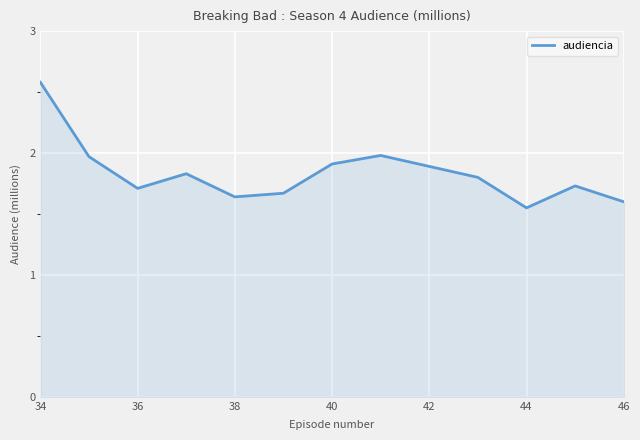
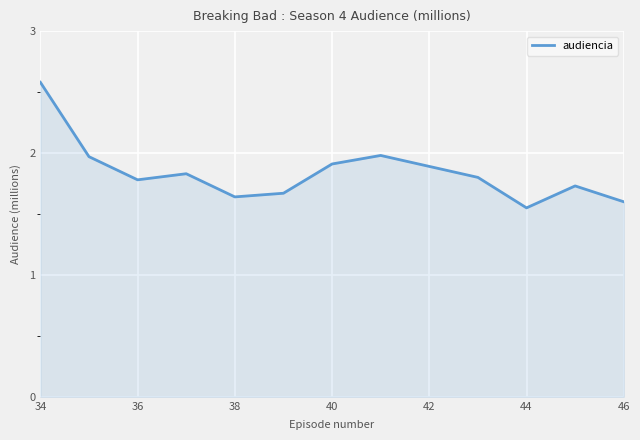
36: 1.71 -> 1.78
